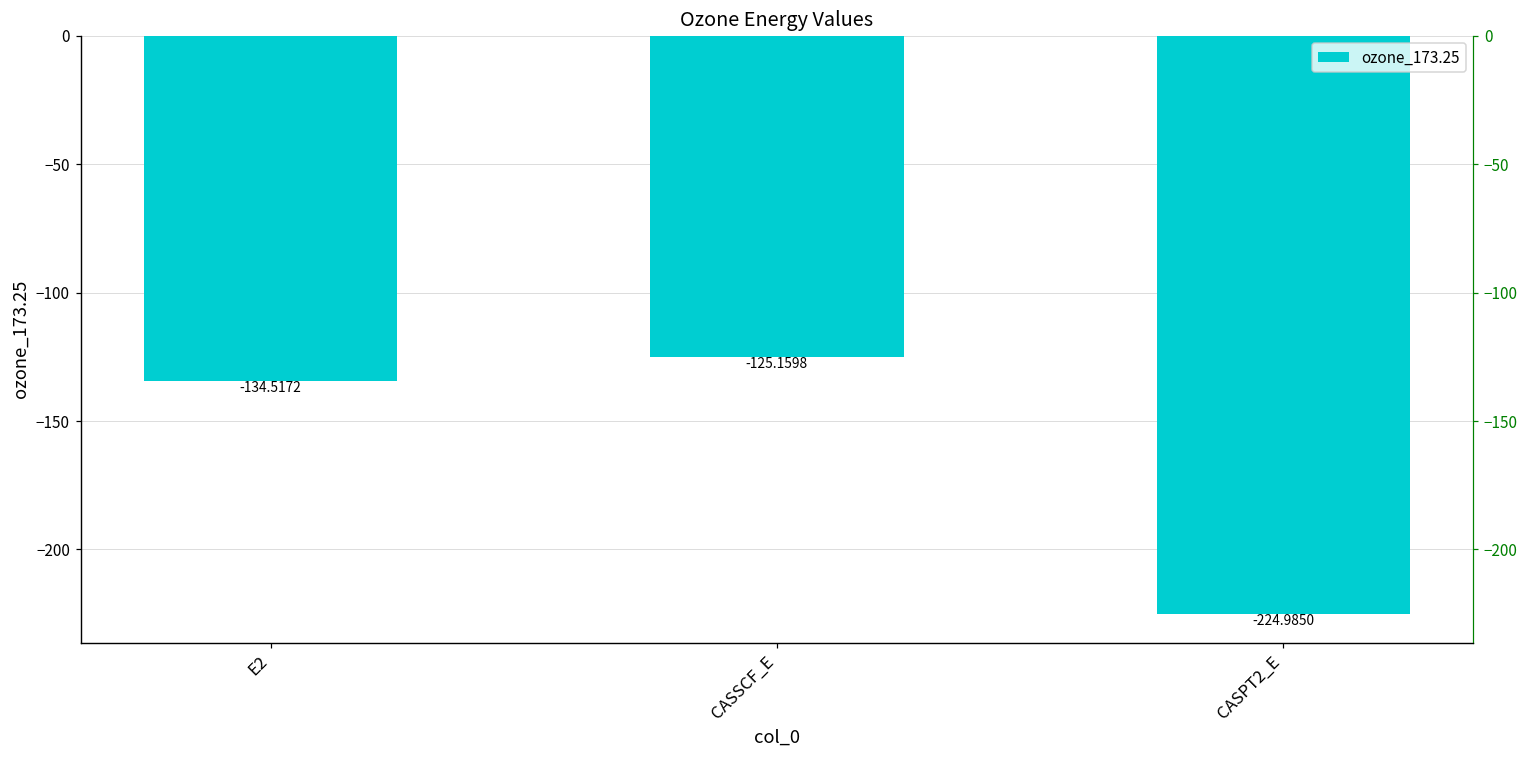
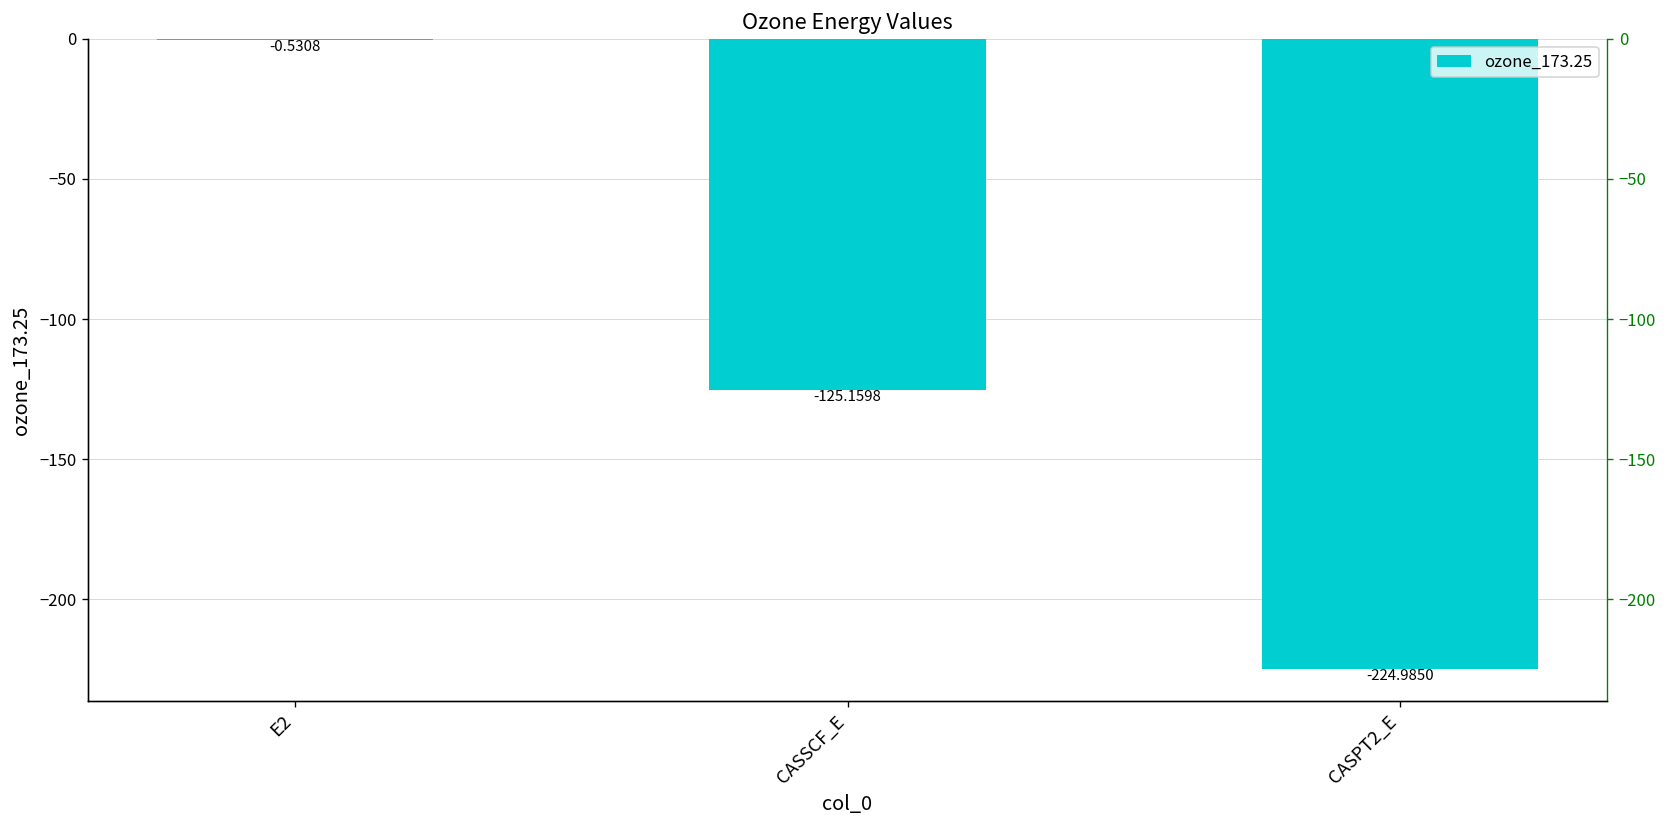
E2: -134.5172 -> -0.5308
